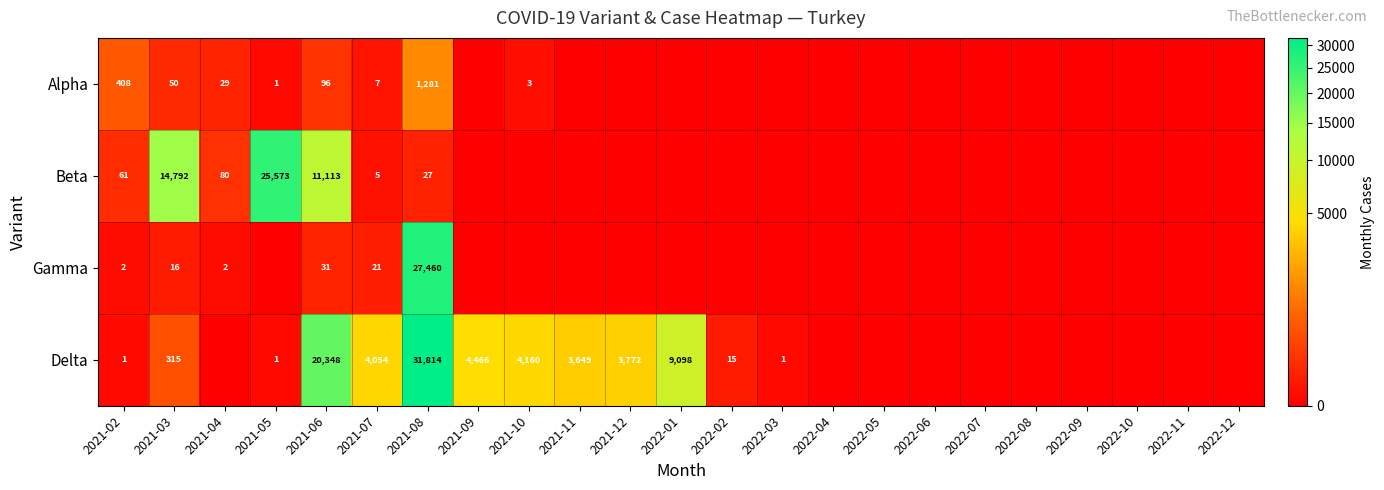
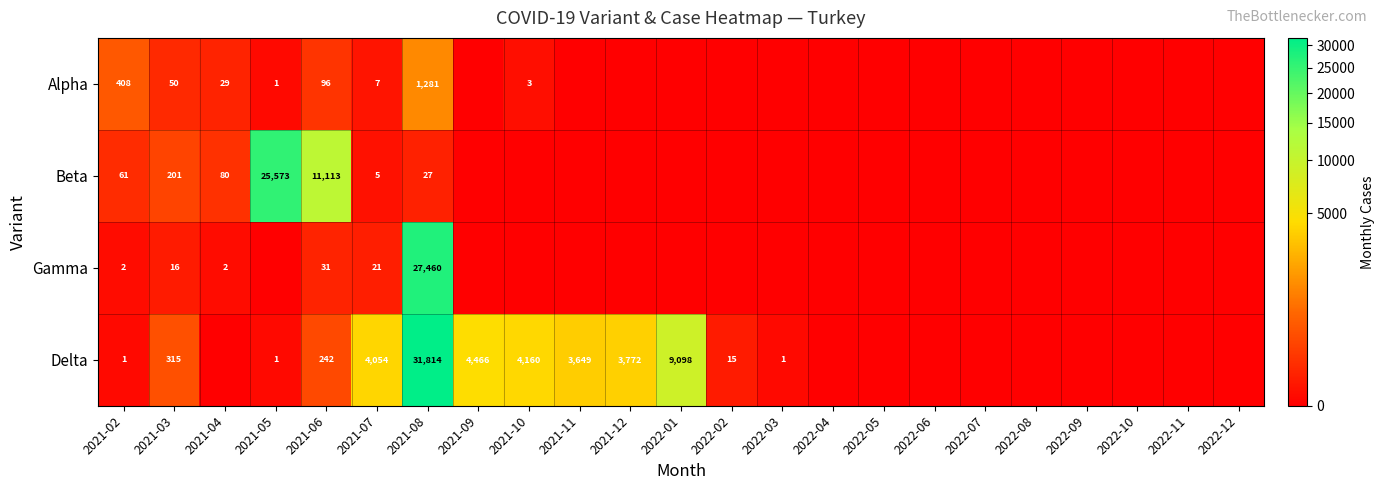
Beta, 2021-03: 14,792 -> 201
Delta, 2021-06: 20,348 -> 242
